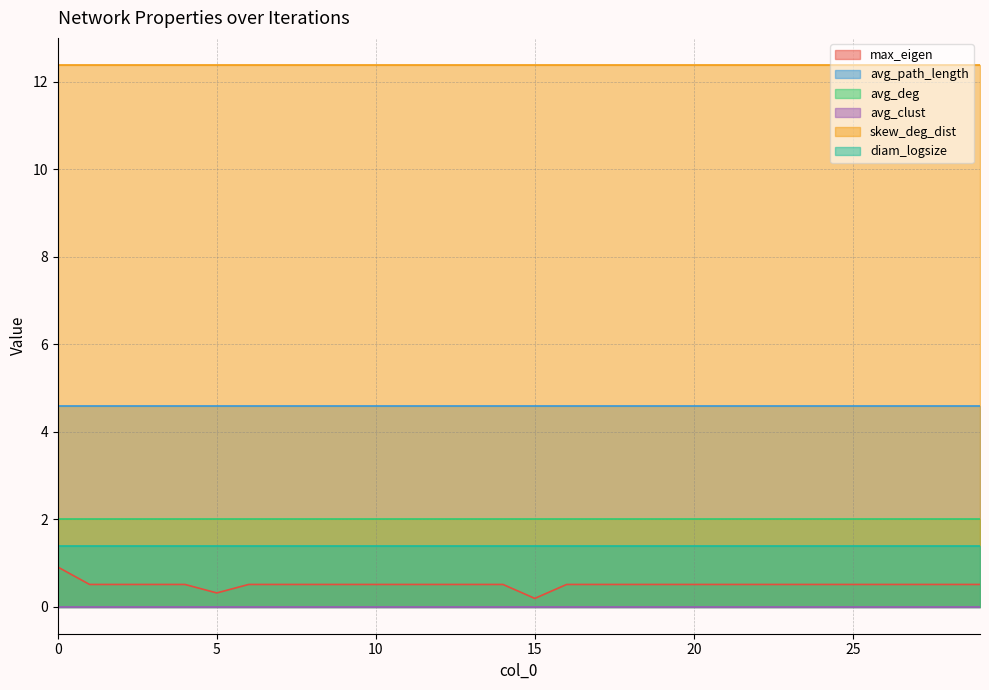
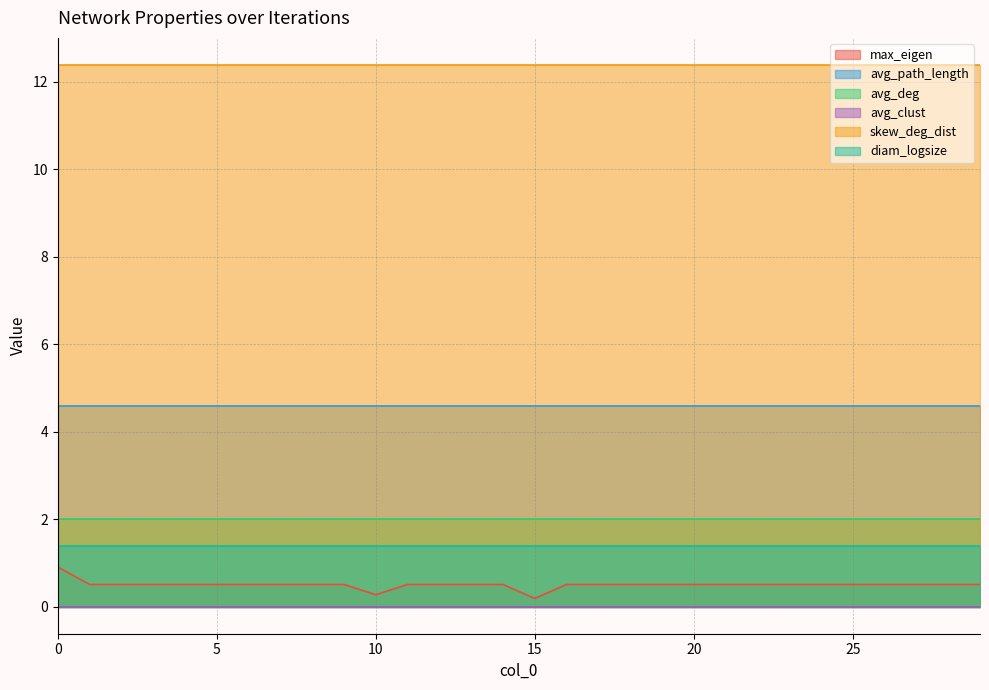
max_eigen, 5: 0.3 -> 0.5
max_eigen, 10: 0.5 -> 0.3
